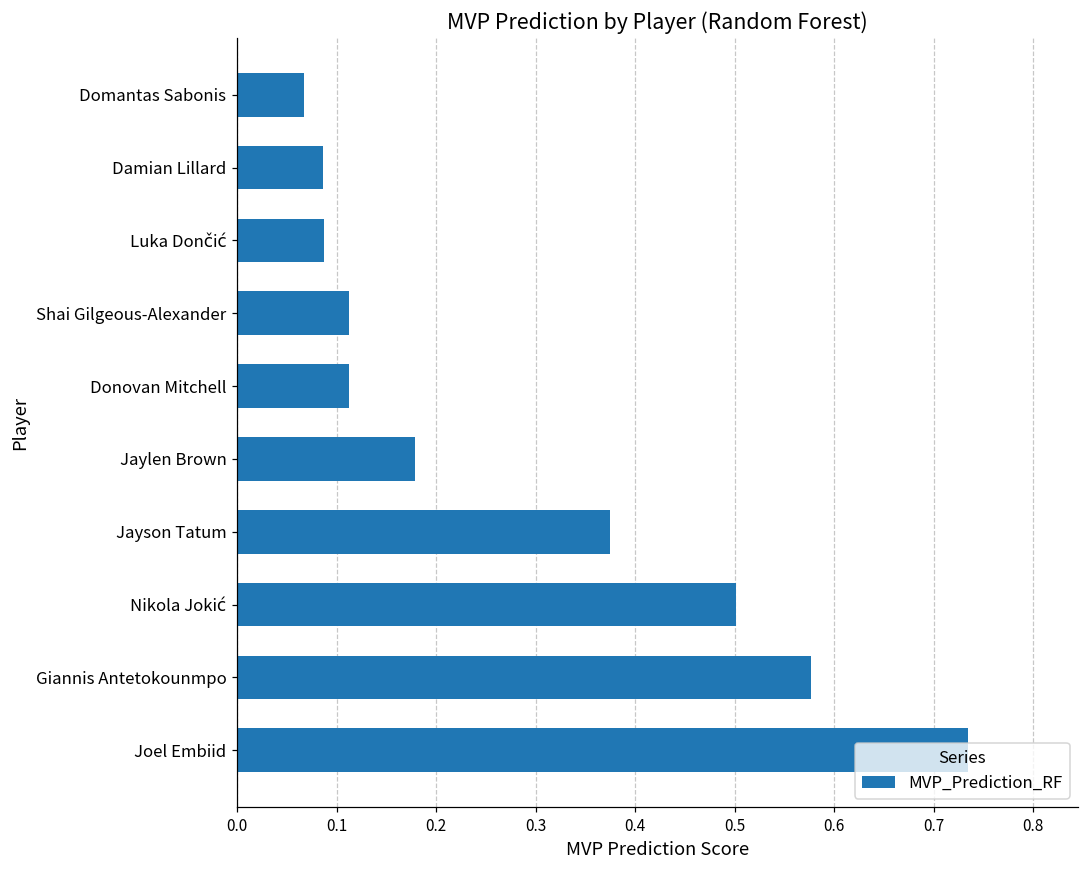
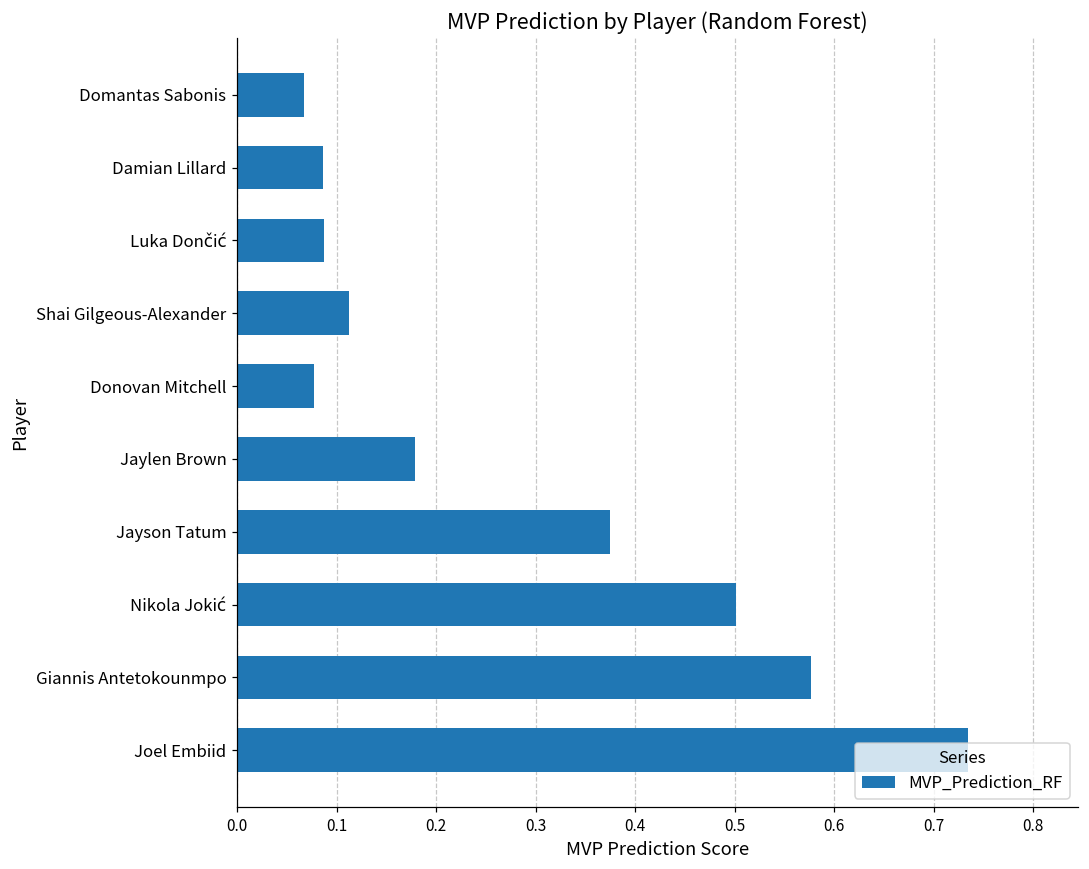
Donovan Mitchell: 0.11 -> 0.08
